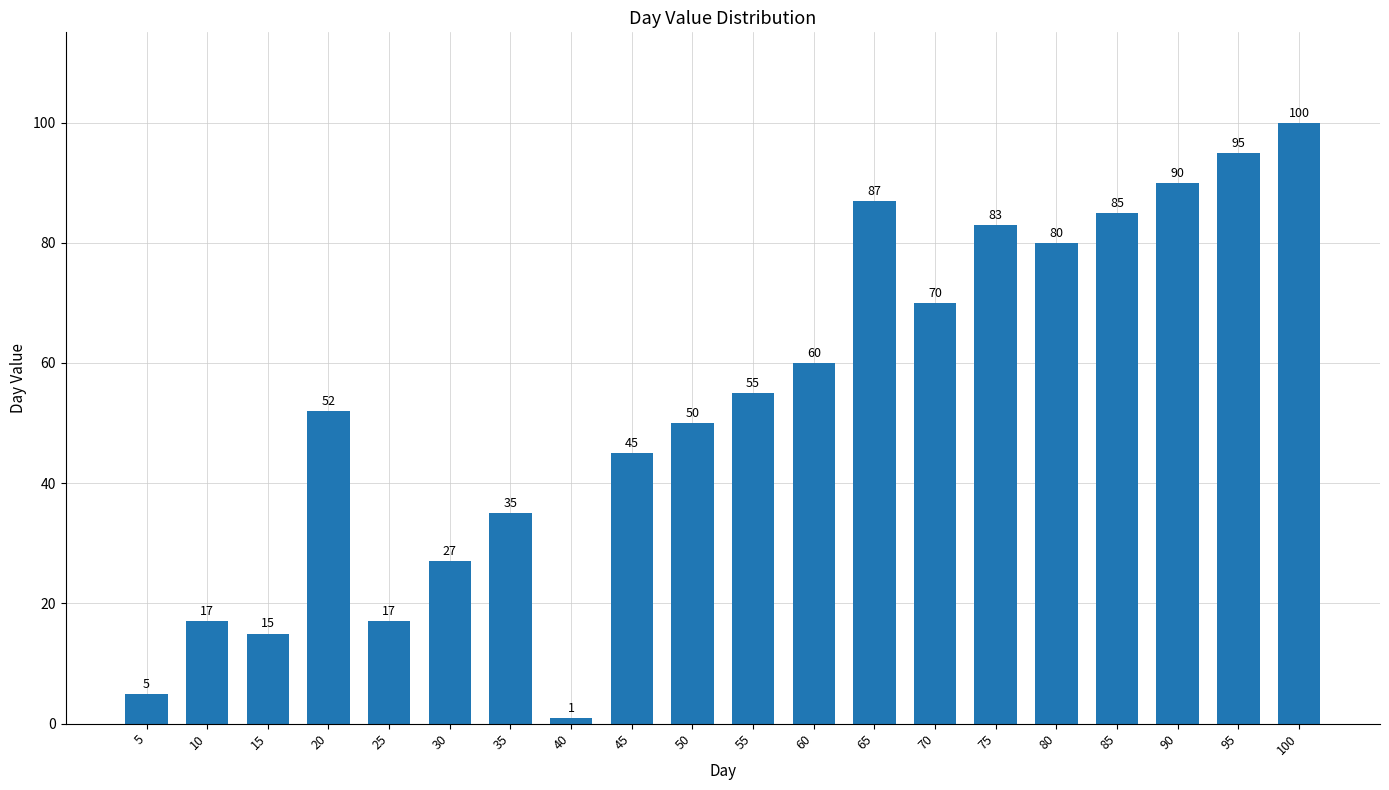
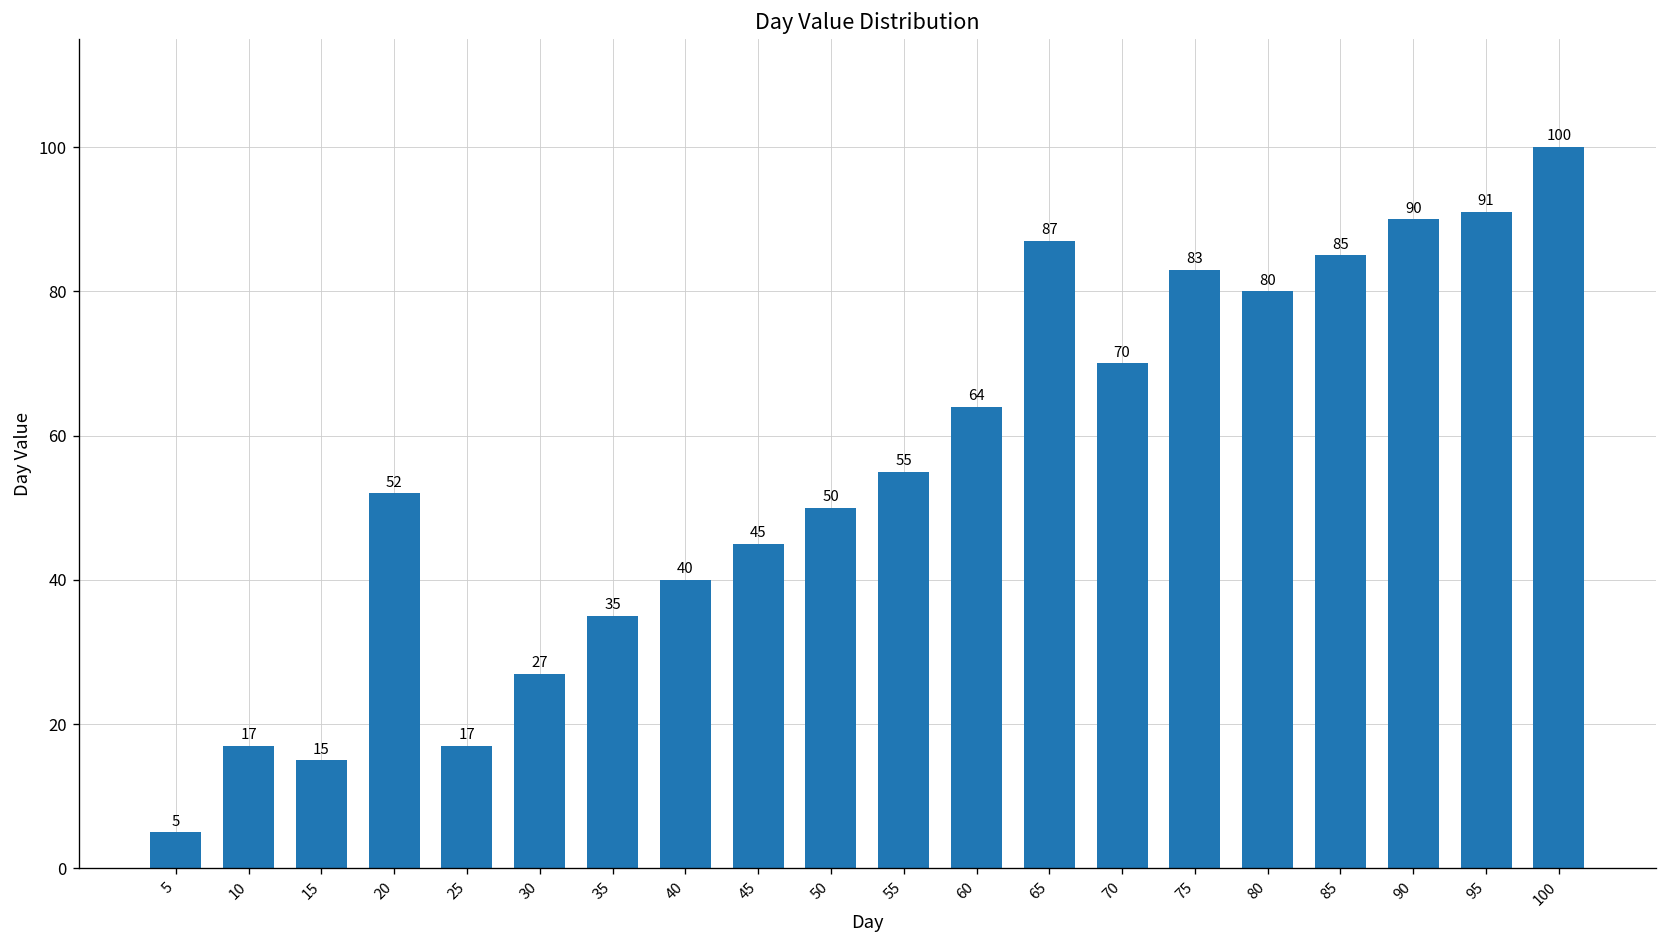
40: 1 -> 40
60: 60 -> 64
95: 95 -> 91
